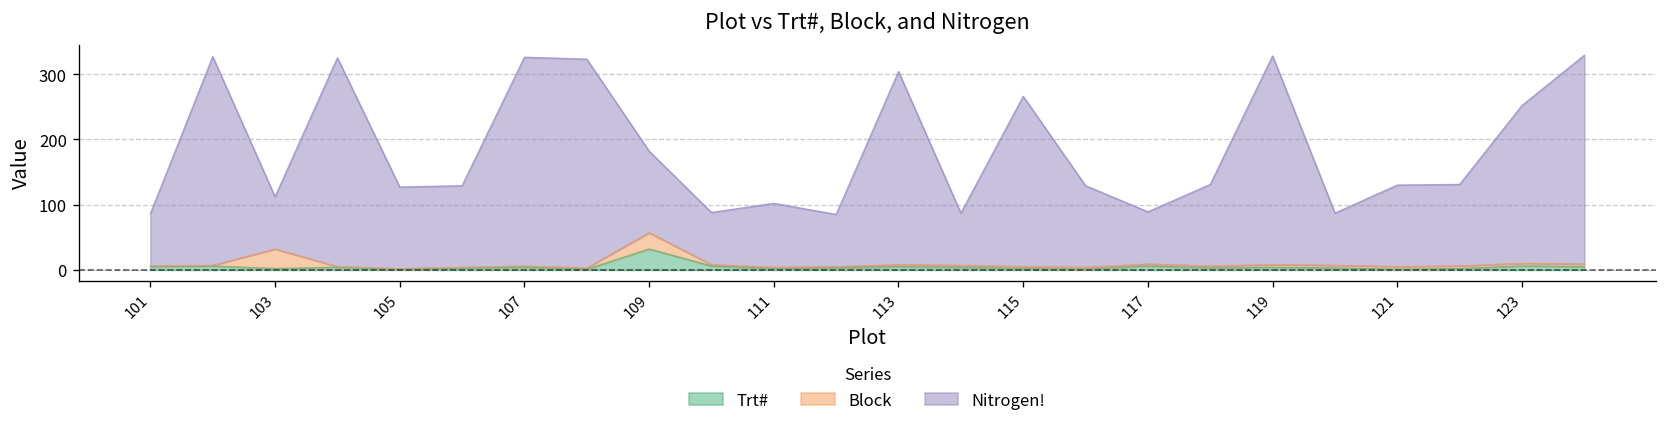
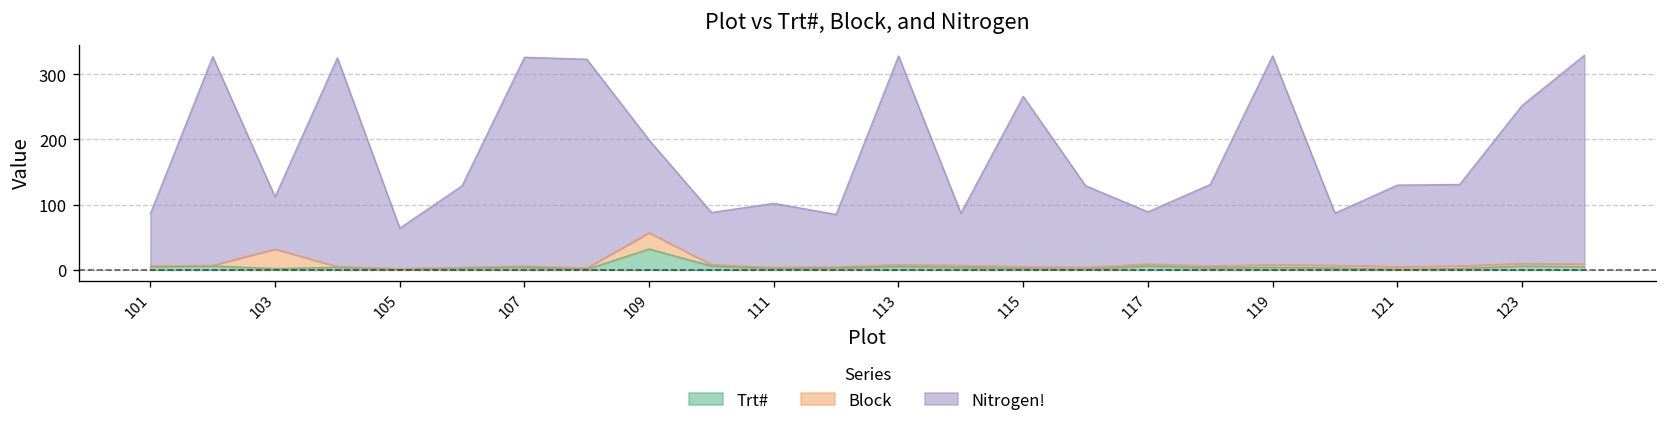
Nitrogen!, 105: 130 -> 60
Nitrogen!, 109: 130 -> 140
Nitrogen!, 113: 300 -> 320
